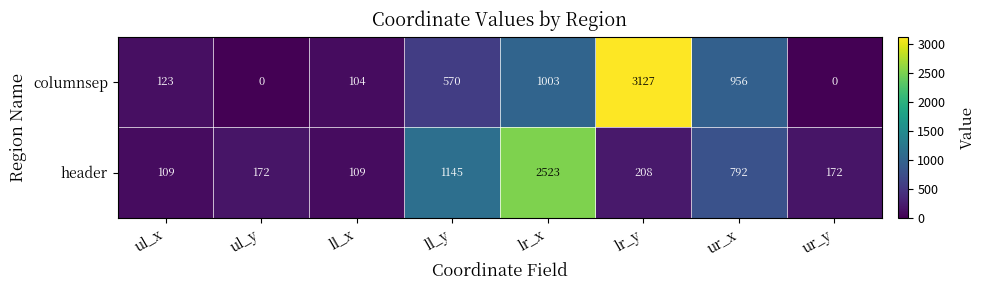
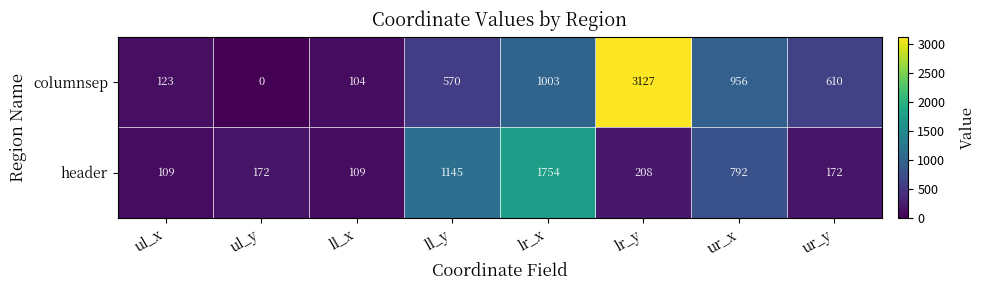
columnsep, ur_y: 0 -> 610
header, lr_x: 2523 -> 1754
